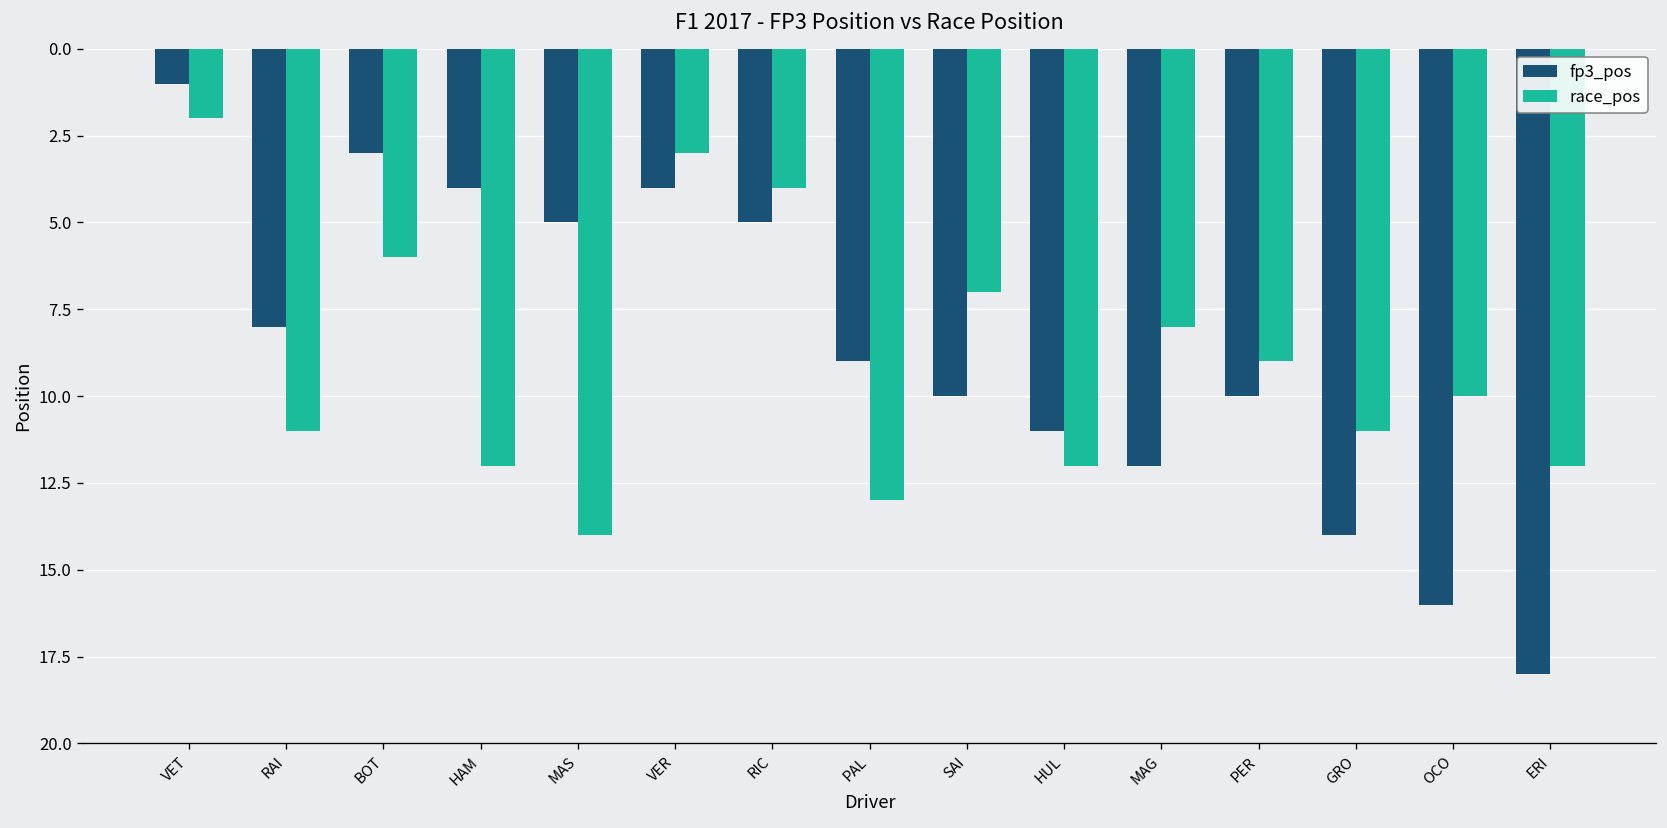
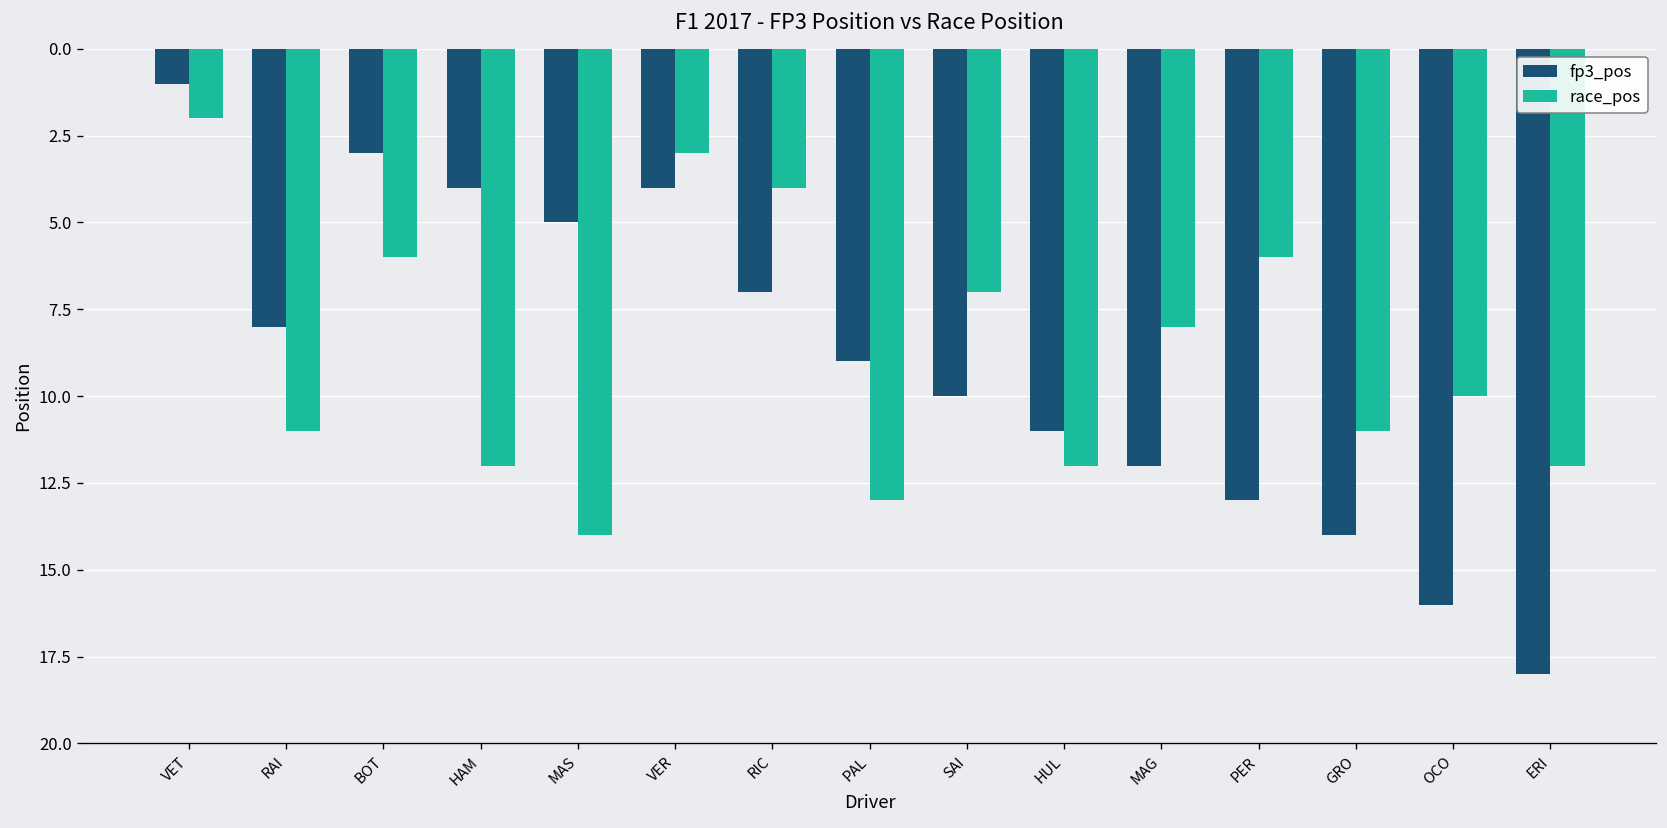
fp3_pos, RIC: 5 -> 7
fp3_pos, PER: 10 -> 13
race_pos, PER: 9 -> 6
